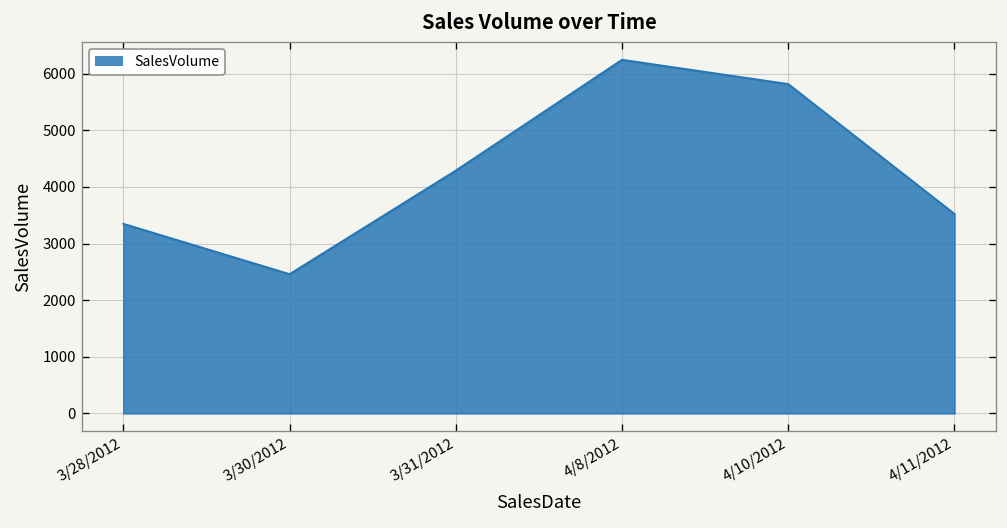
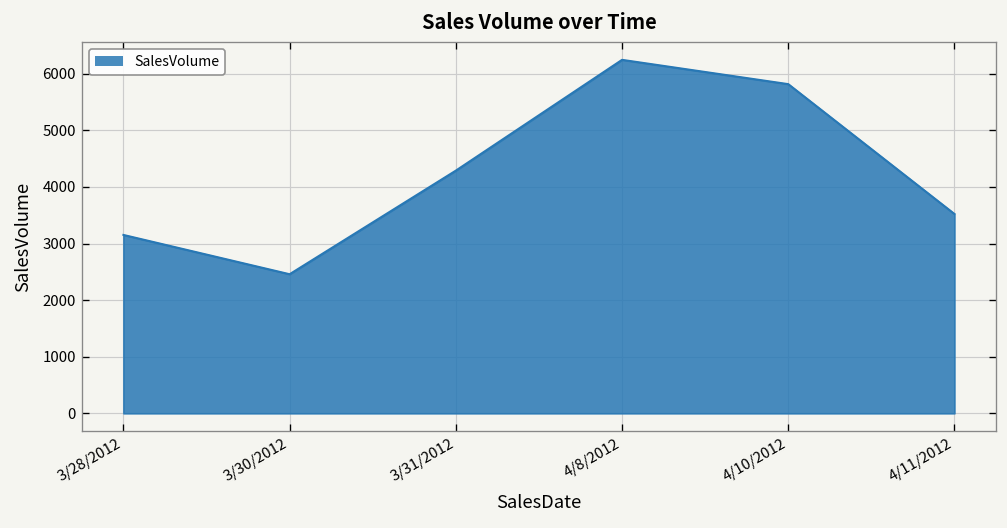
3/28/2012: 3300 -> 3200
